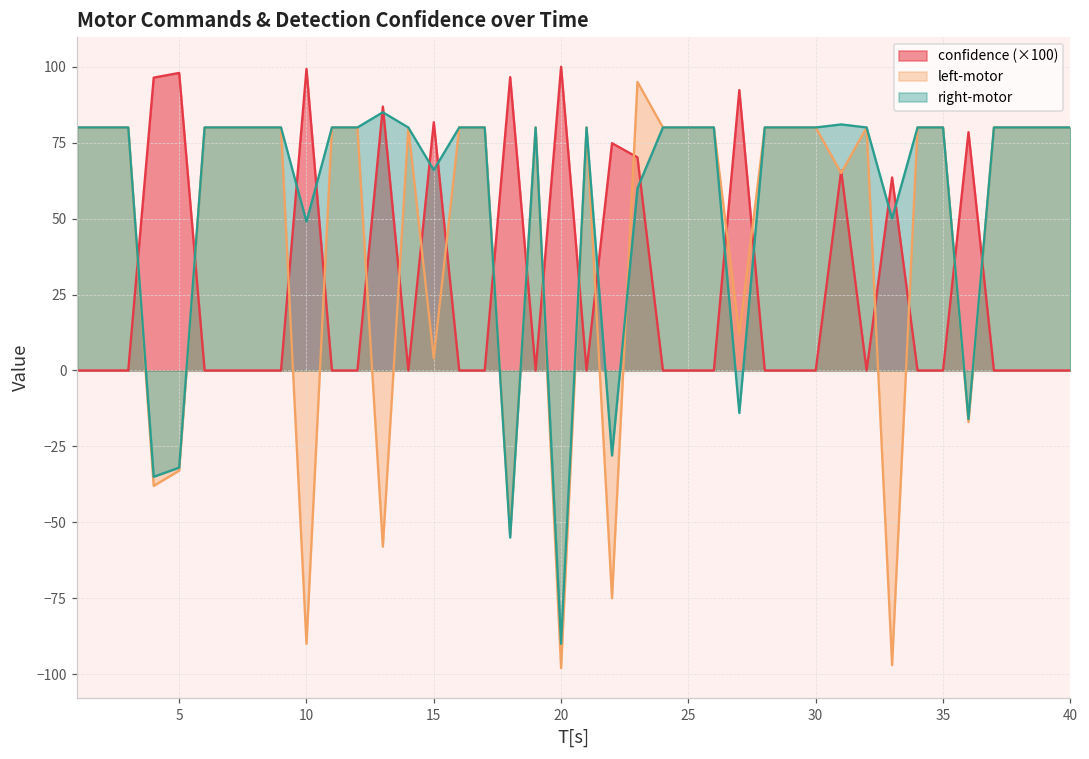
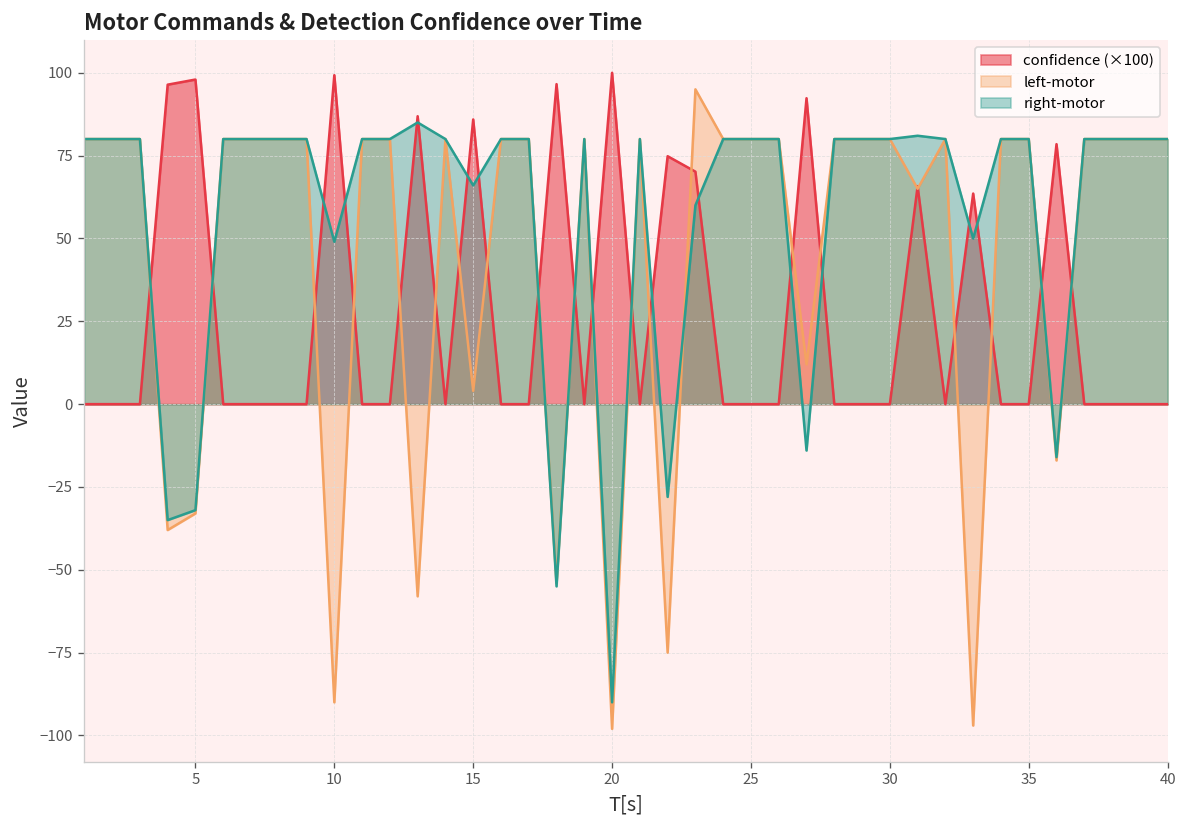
confidence (×100), 15: 82 -> 86
